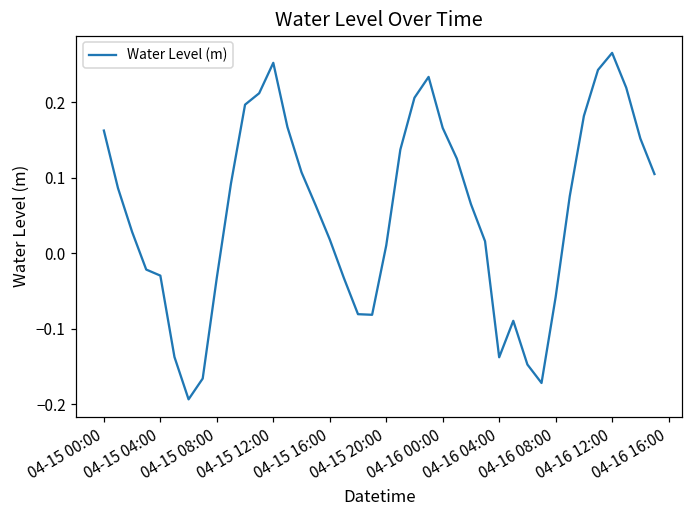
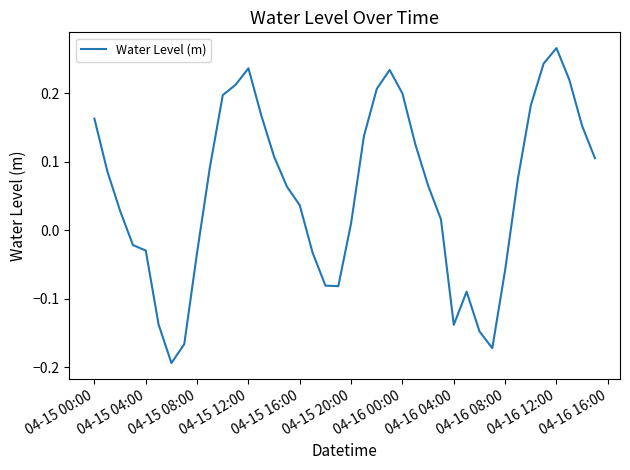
04-15 12:00: 0.25 -> 0.24
04-15 16:00: 0.02 -> 0.04
04-16 00:00: 0.17 -> 0.20
